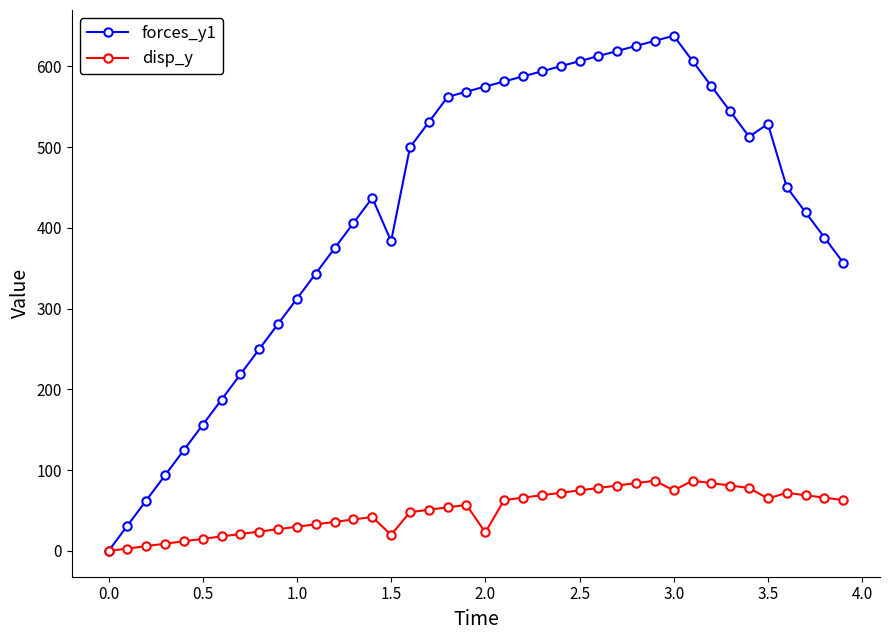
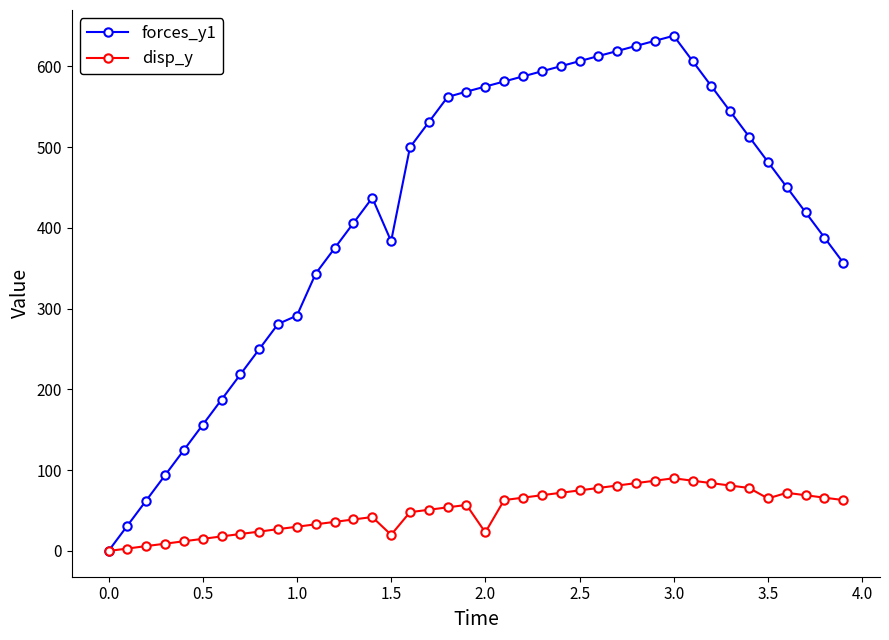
forces_y1, 1.0: 310 -> 290
disp_y, 3.0: 80 -> 90
forces_y1, 3.5: 530 -> 480
